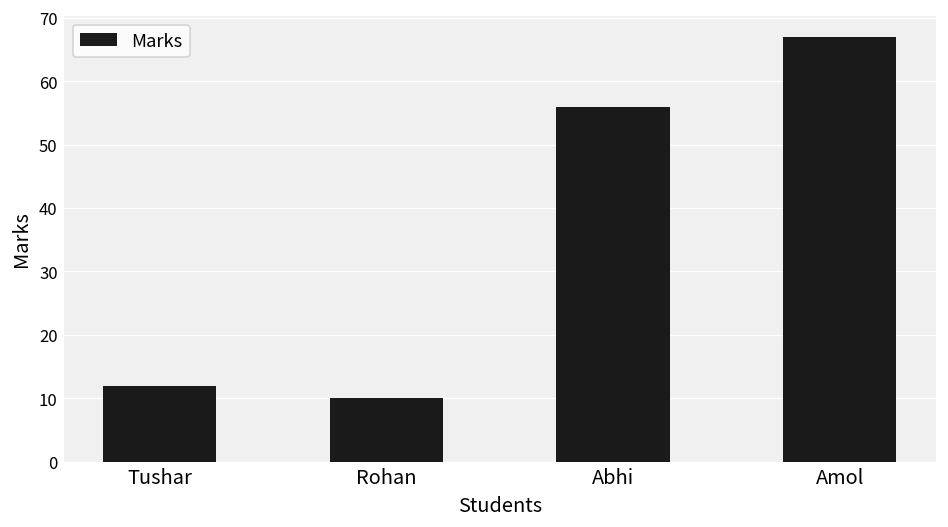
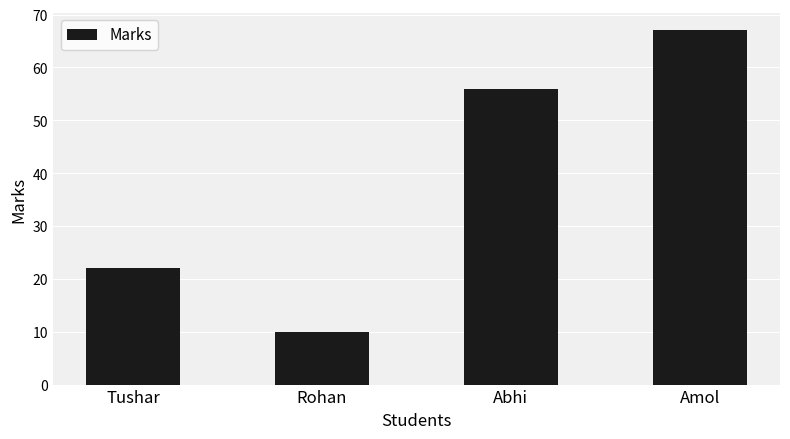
Tushar: 12 -> 22
